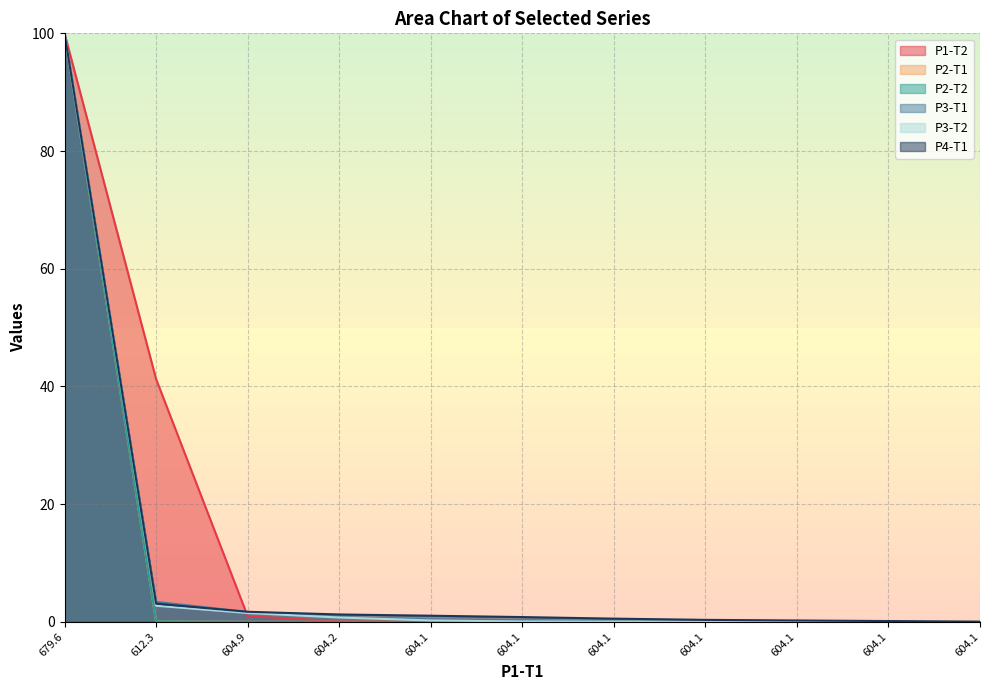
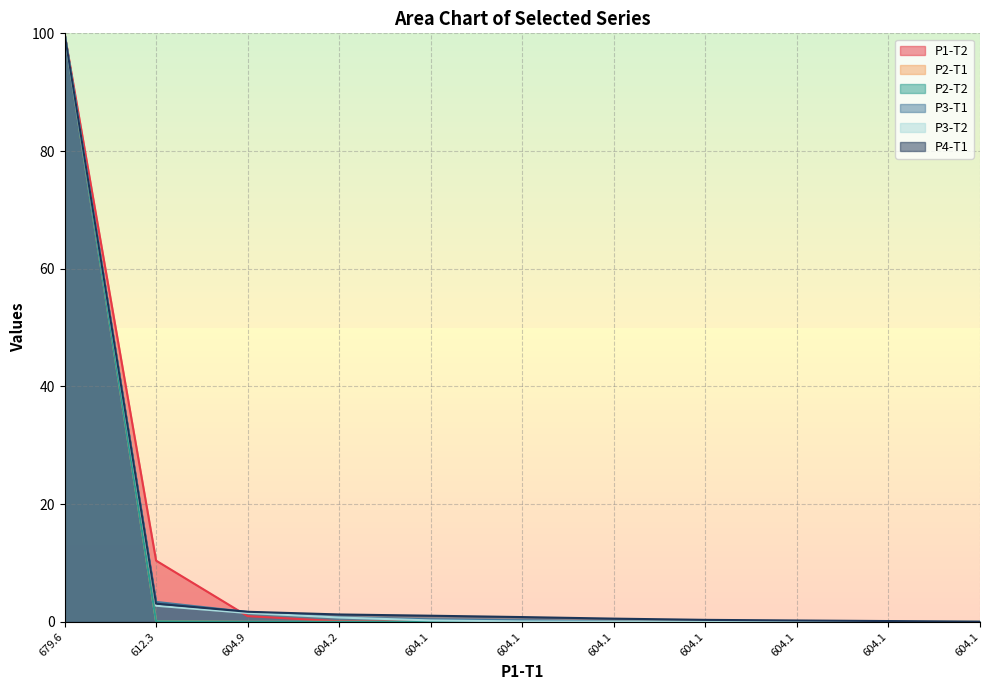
P1-T2, 612.3: 41 -> 10
